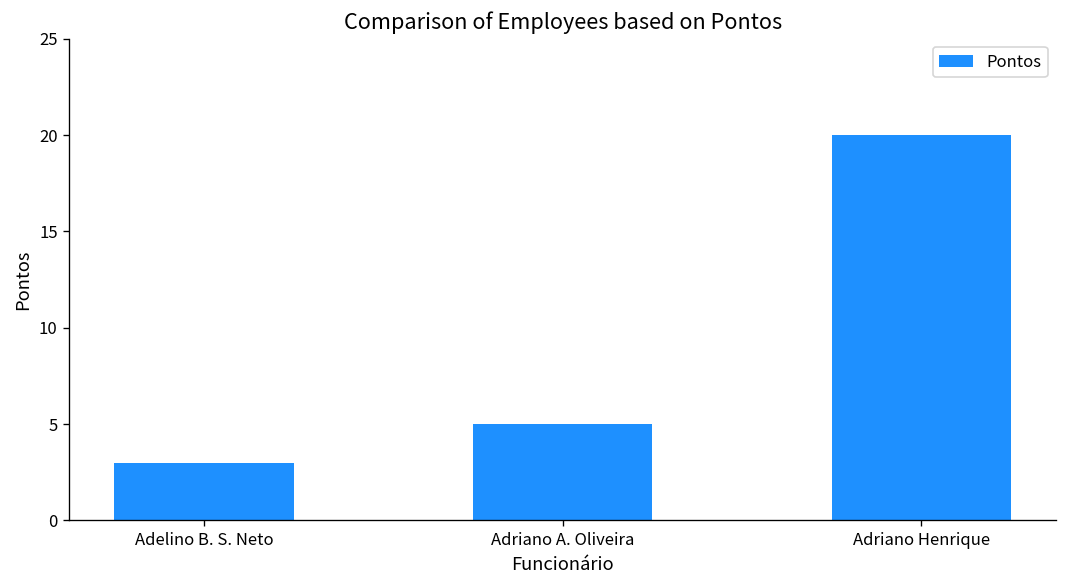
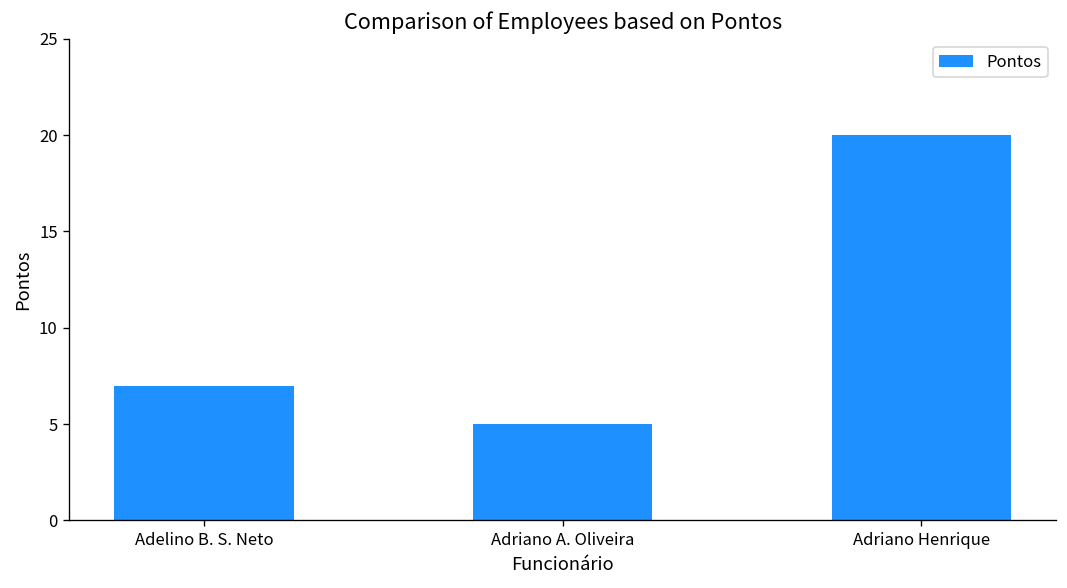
Adelino B. S. Neto: 3 -> 7
